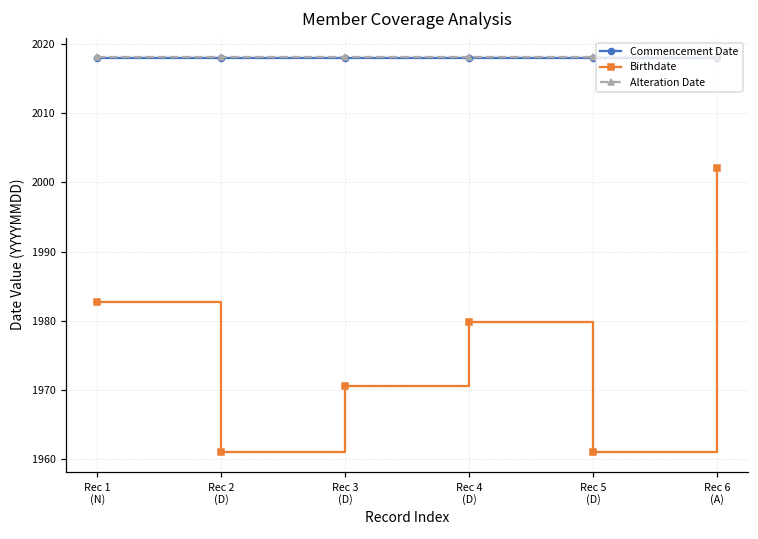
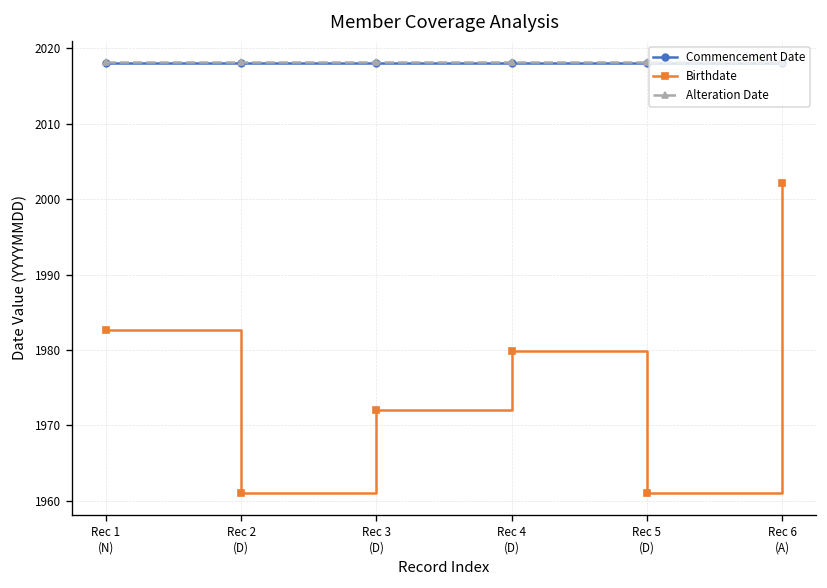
Birthdate, Rec 3 (D): 1971 -> 1972
